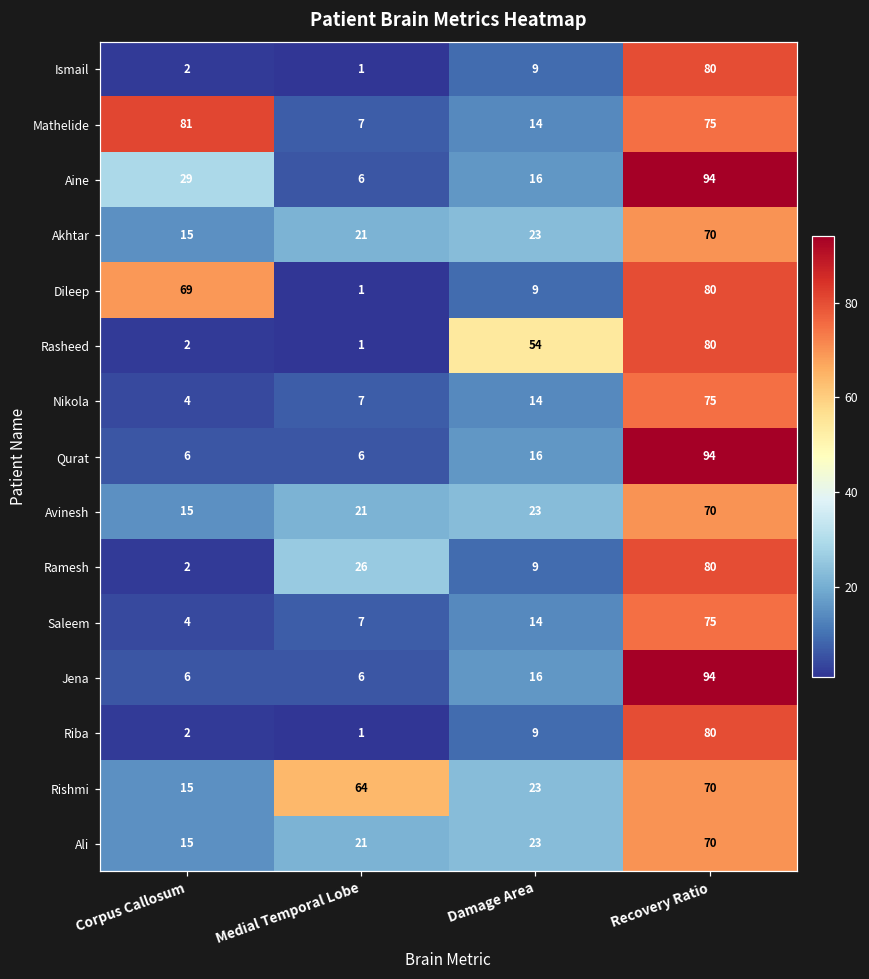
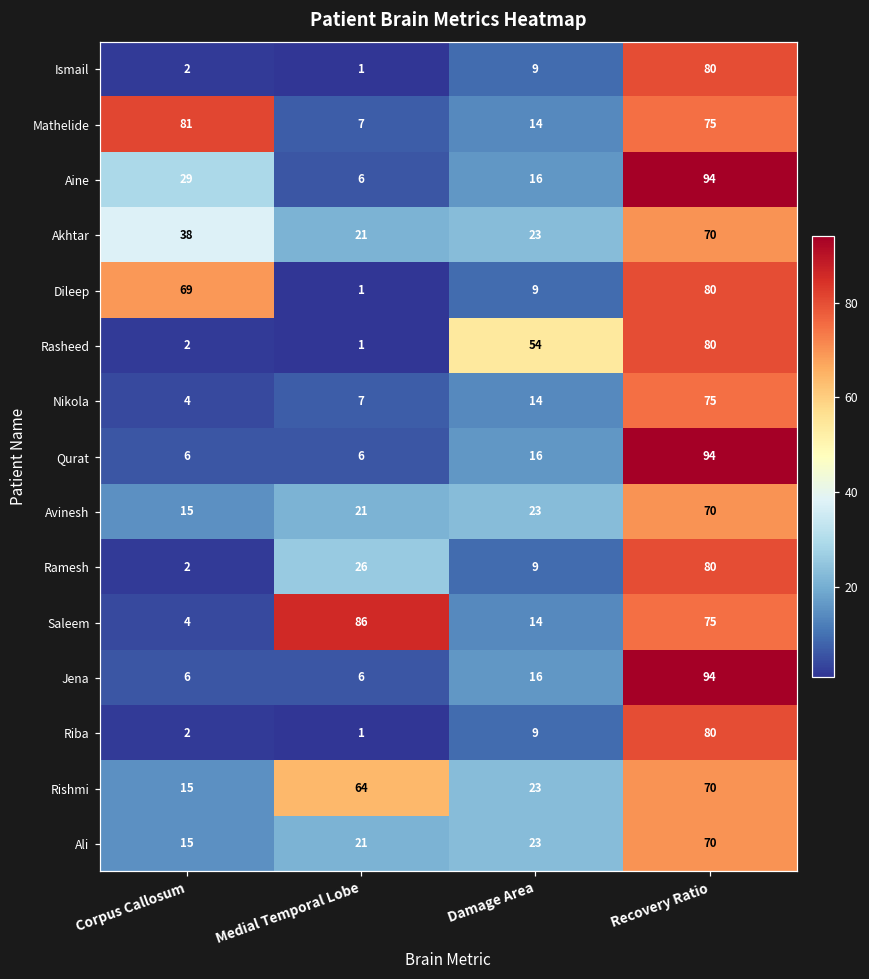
Akhtar, Corpus Callosum: 15 -> 38
Saleem, Medial Temporal Lobe: 7 -> 86
